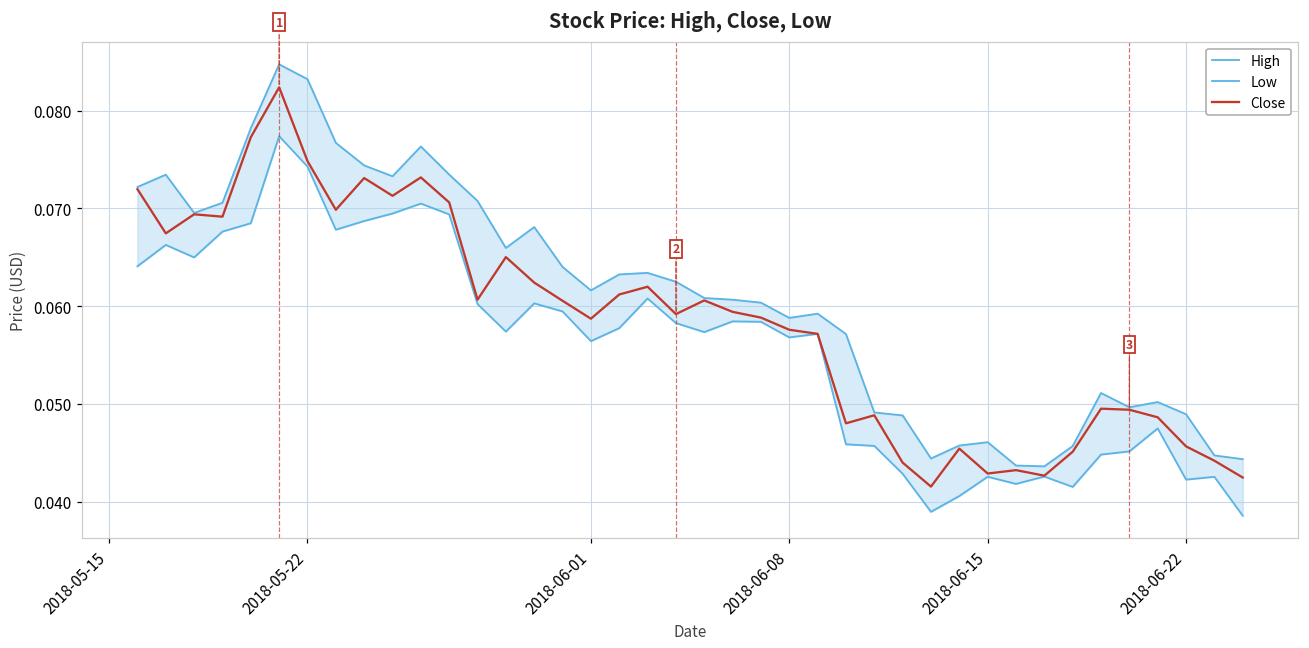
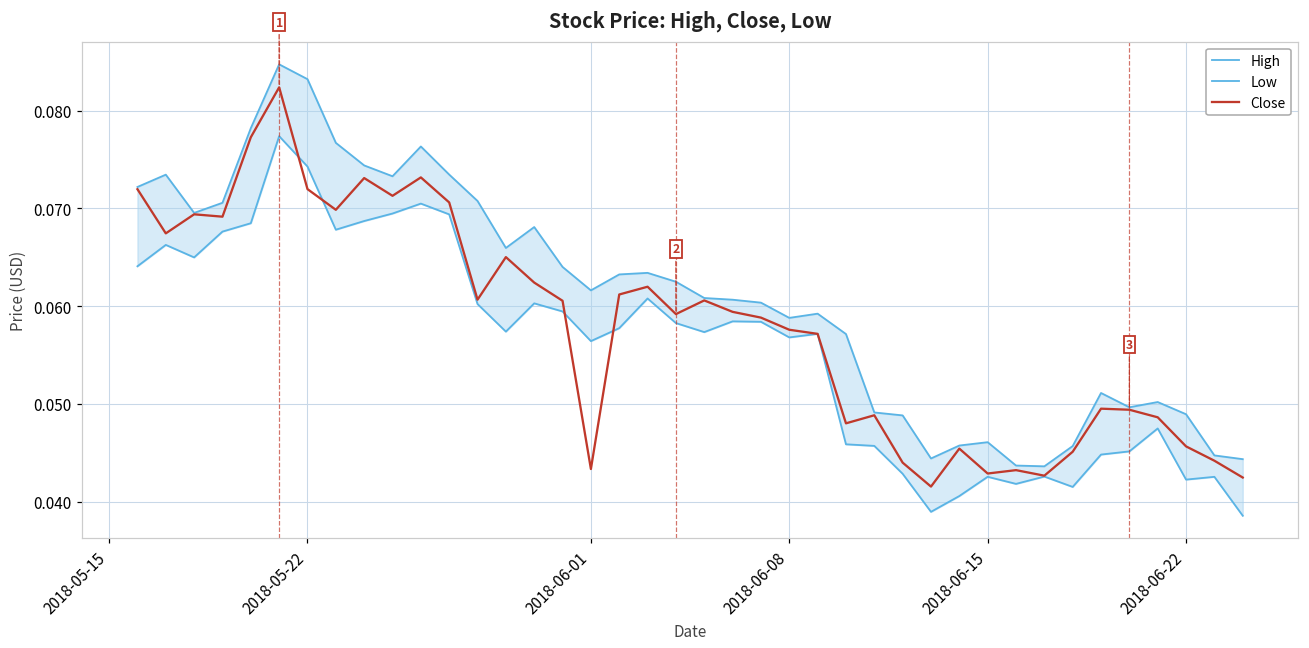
Close, 2018-05-22: 0.075 -> 0.072
Close, 2018-06-01: 0.059 -> 0.043
